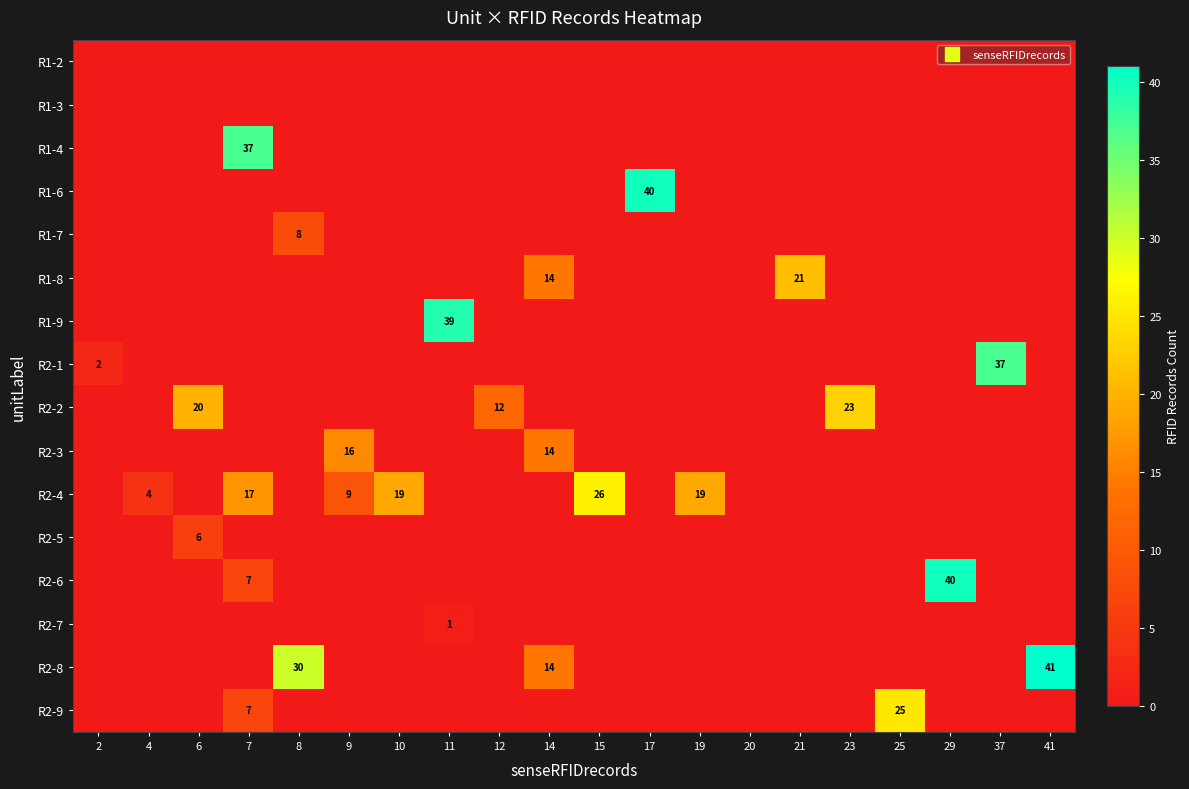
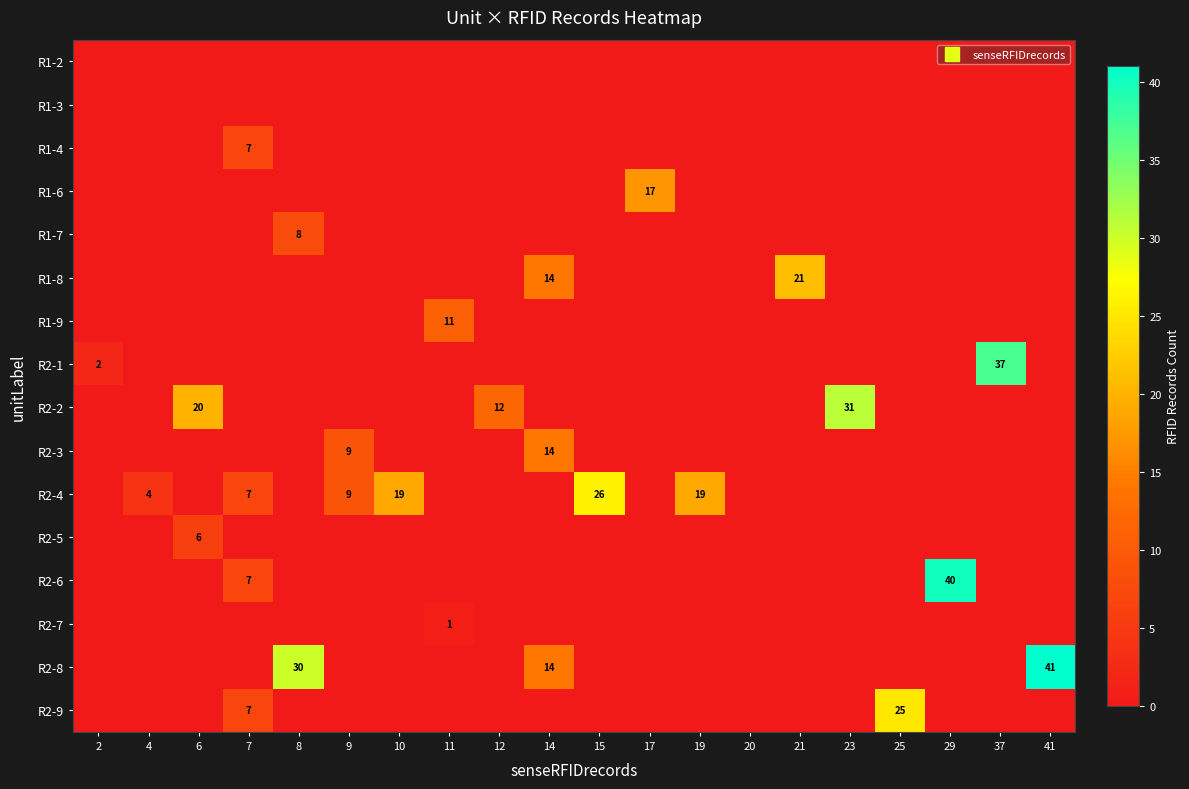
R1-4, 7: 37 -> 7
R1-6, 17: 40 -> 17
R1-9, 11: 39 -> 11
R2-2, 23: 23 -> 31
R2-3, 9: 16 -> 9
R2-4, 7: 17 -> 7
